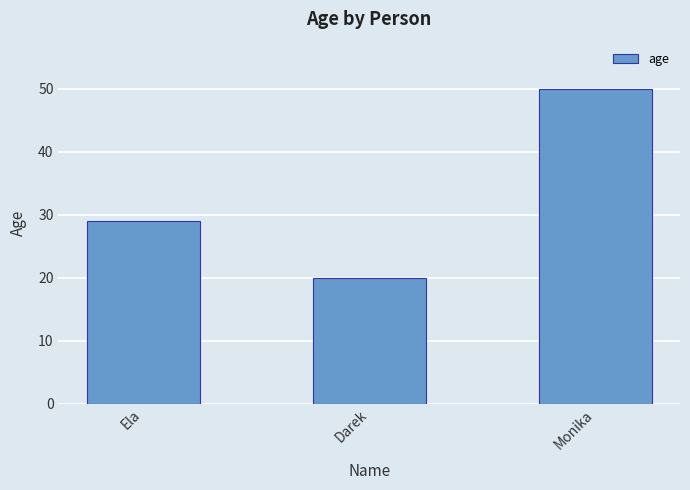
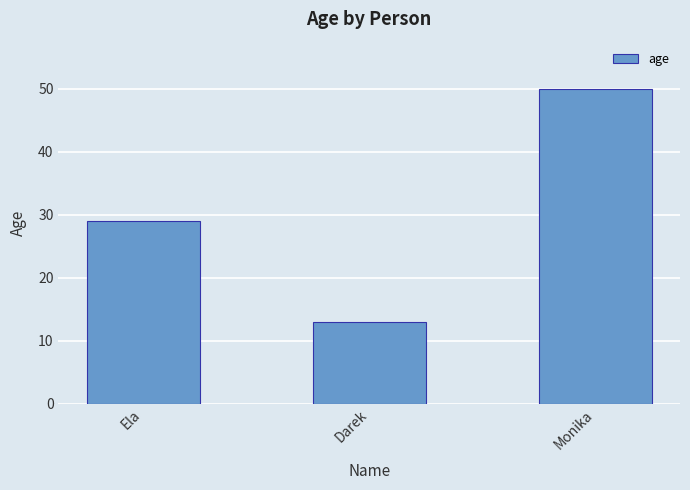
Darek: 20 -> 13
